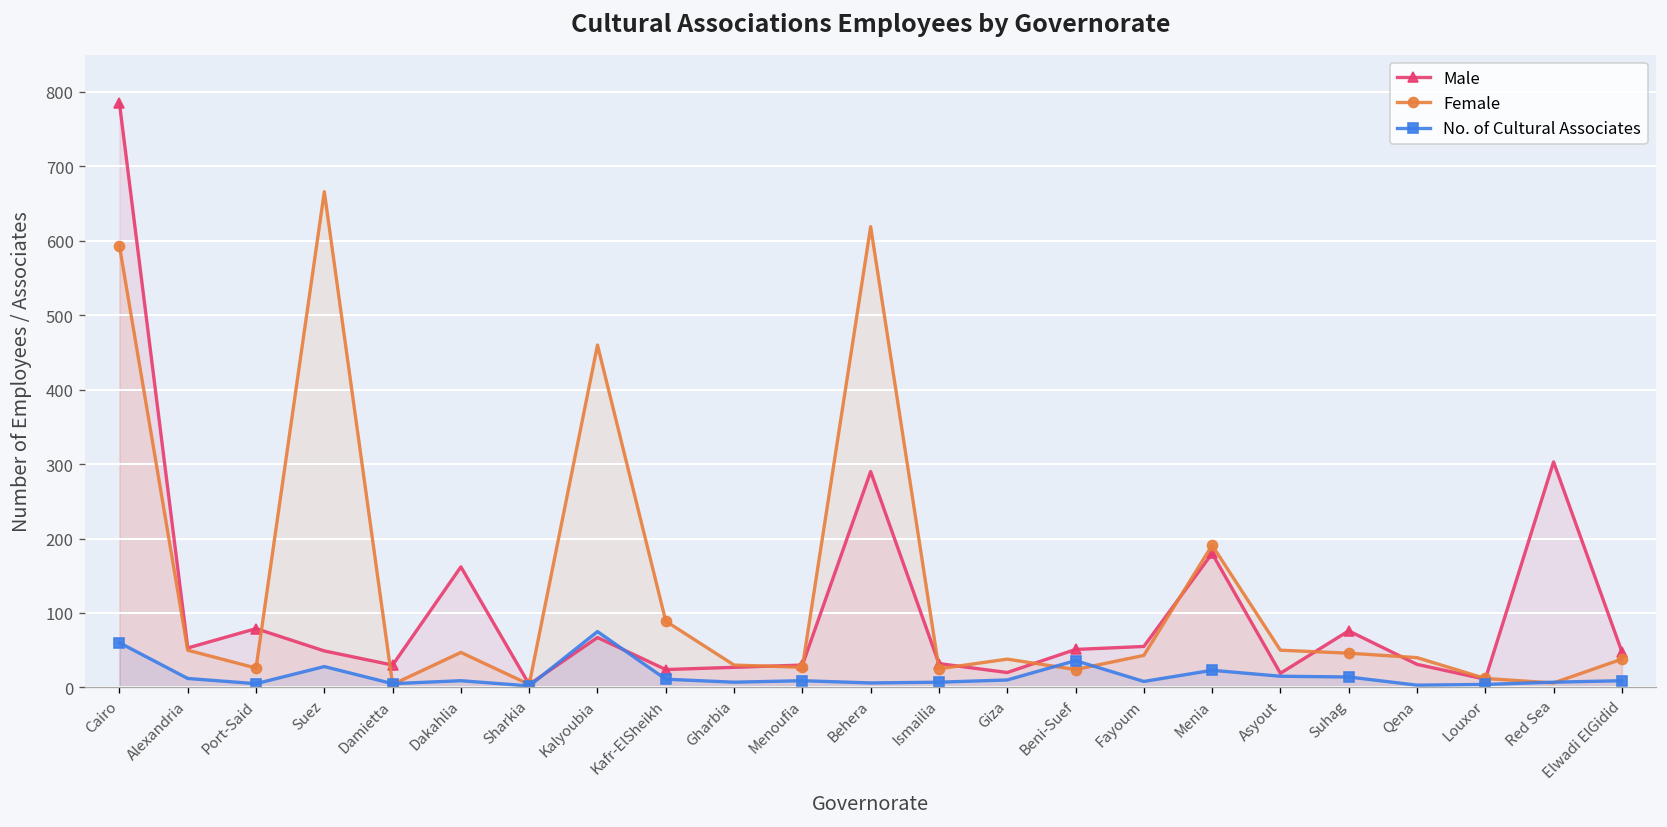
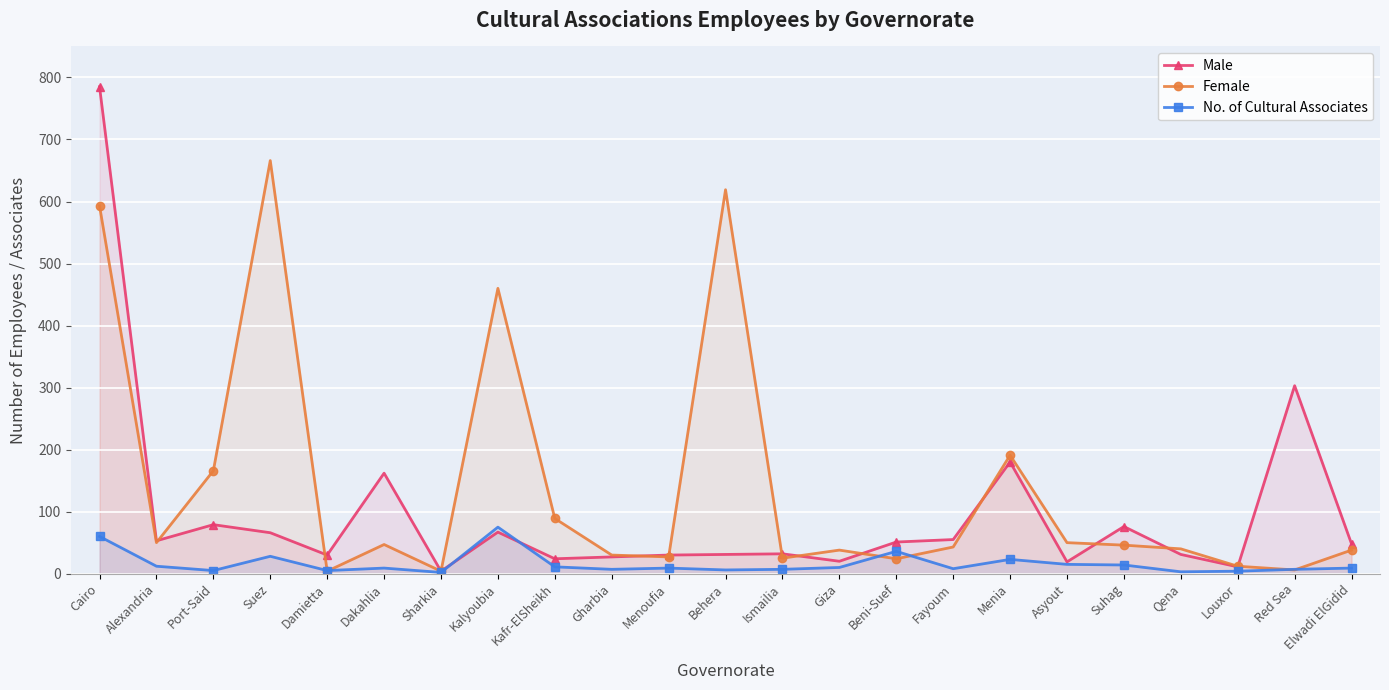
Female, Port-Said: 30 -> 170
Male, Suez: 50 -> 70
Male, Behera: 290 -> 30
